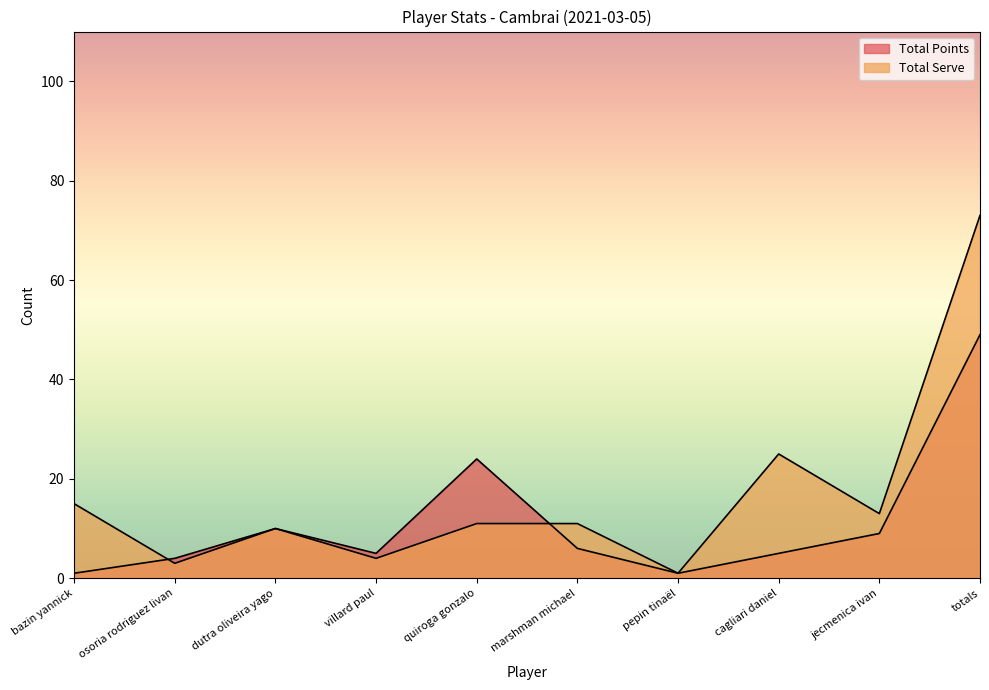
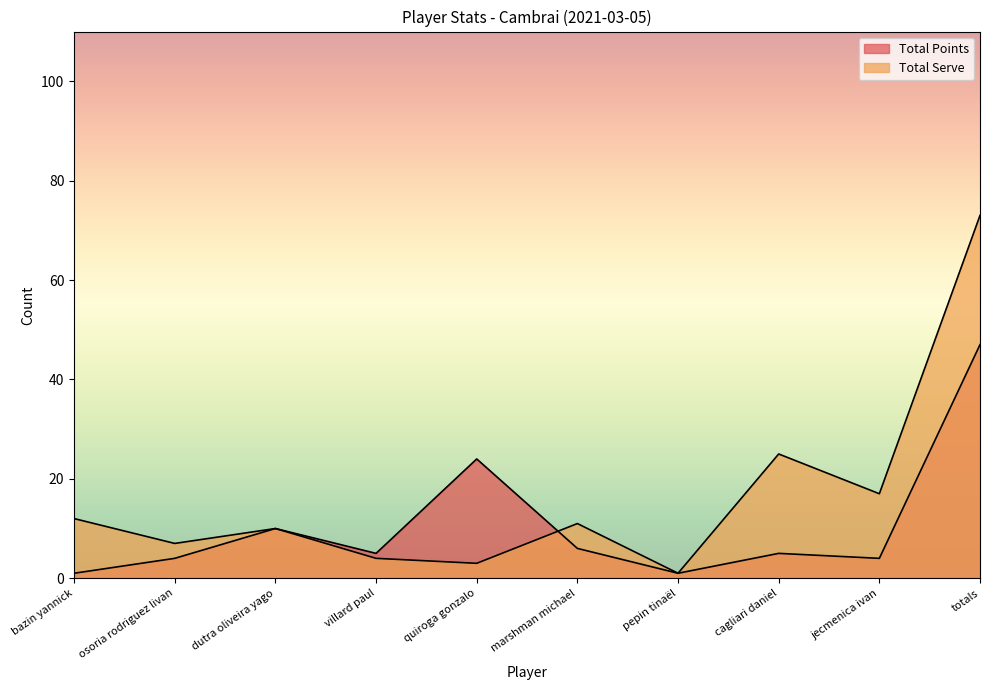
Total Serve, bazin yannick: 15 -> 12
Total Serve, osoria rodriguez livan: 3 -> 7
Total Serve, quiroga gonzalo: 11 -> 3
Total Points, jecmenica ivan: 9 -> 4
Total Serve, jecmenica ivan: 13 -> 17
Total Points, totals: 49 -> 47
